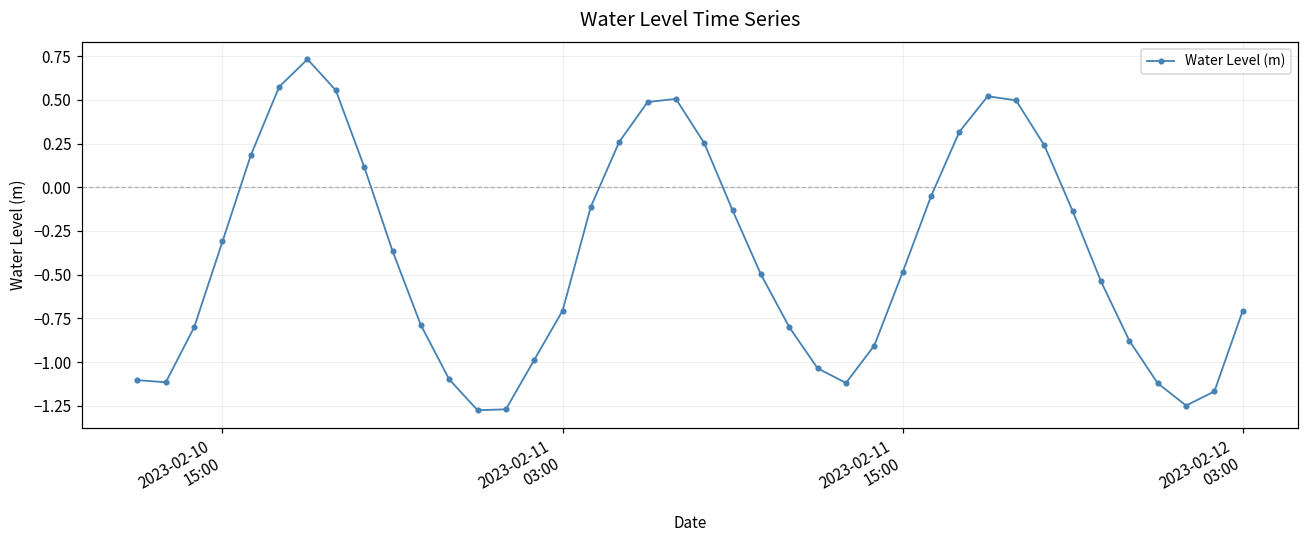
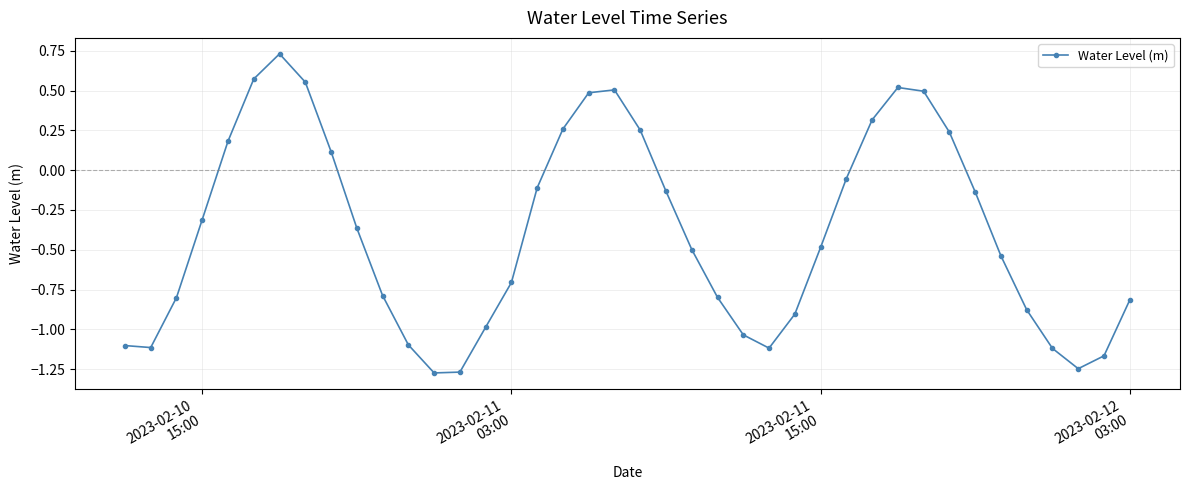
2023-02-12 03:00: -0.71 -> -0.82
